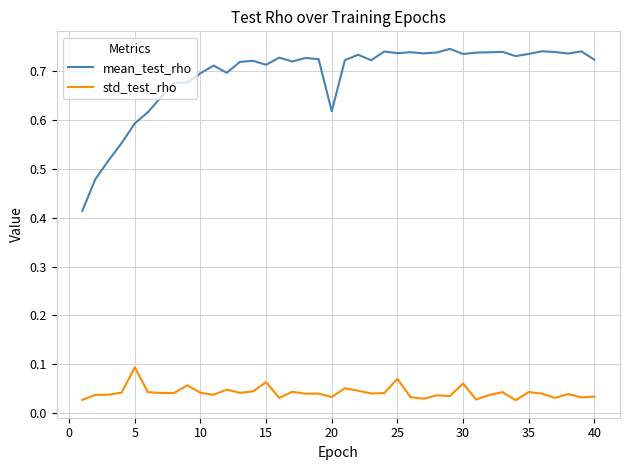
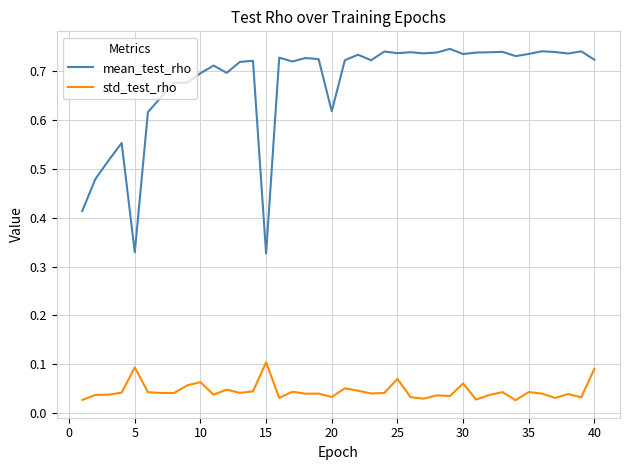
mean_test_rho, 5: 0.59 -> 0.33
std_test_rho, 10: 0.04 -> 0.06
mean_test_rho, 15: 0.71 -> 0.33
std_test_rho, 15: 0.06 -> 0.10
std_test_rho, 40: 0.03 -> 0.09
